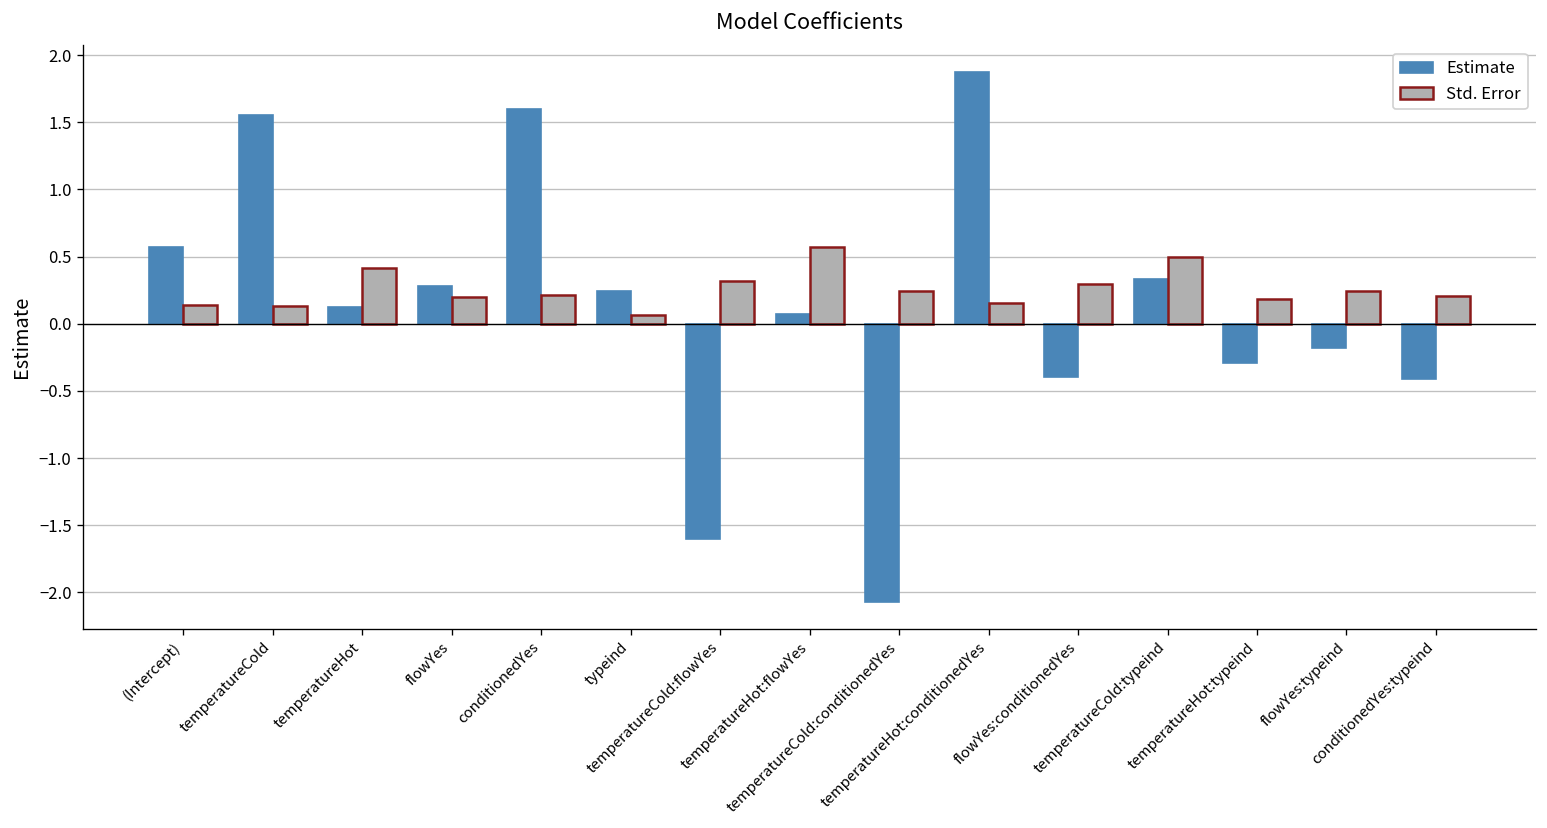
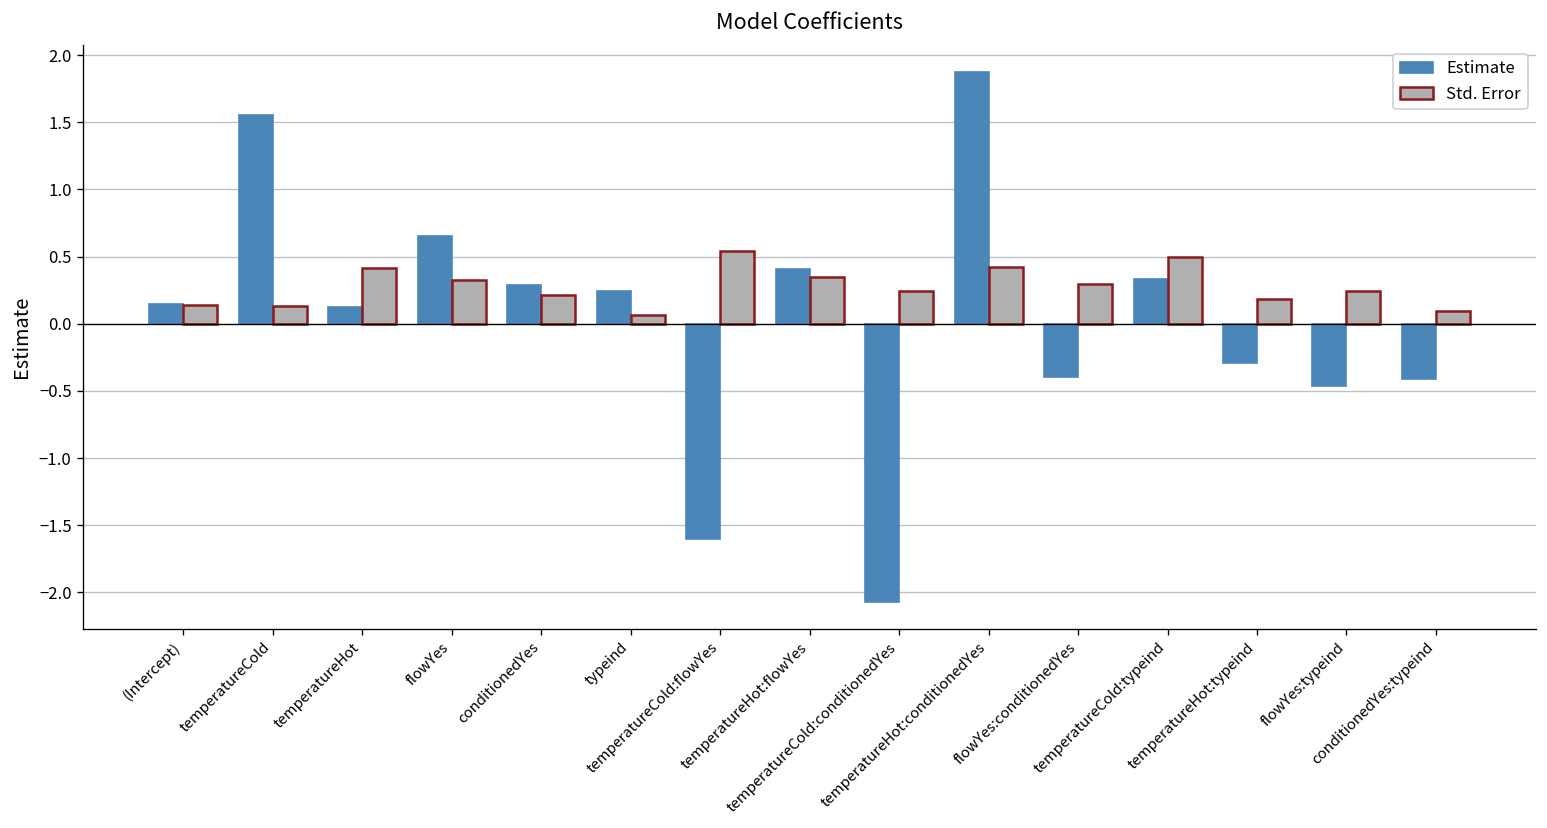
Estimate, (Intercept): 0.57 -> 0.15
Estimate, flowYes: 0.28 -> 0.65
Std. Error, flowYes: 0.20 -> 0.32
Estimate, conditionedYes: 1.60 -> 0.29
Std. Error, temperatureCold:flowYes: 0.32 -> 0.54
Estimate, temperatureHot:flowYes: 0.07 -> 0.41
Std. Error, temperatureHot:flowYes: 0.57 -> 0.35
Std. Error, temperatureHot:conditionedYes: 0.15 -> 0.42
Estimate, flowYes:typeind: -0.18 -> -0.46
Std. Error, conditionedYes:typeind: 0.21 -> 0.10
